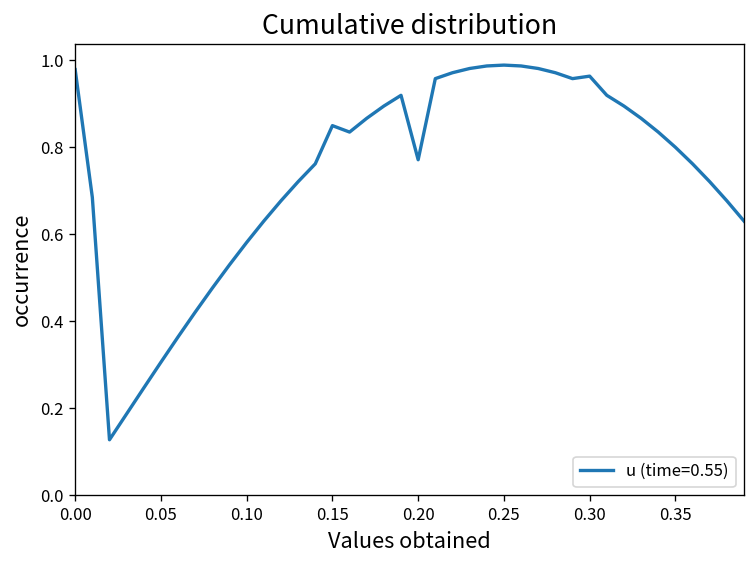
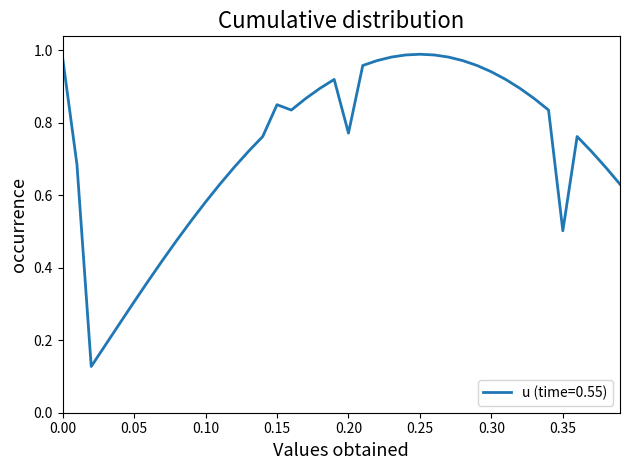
0.30: 0.96 -> 0.94
0.35: 0.80 -> 0.50
